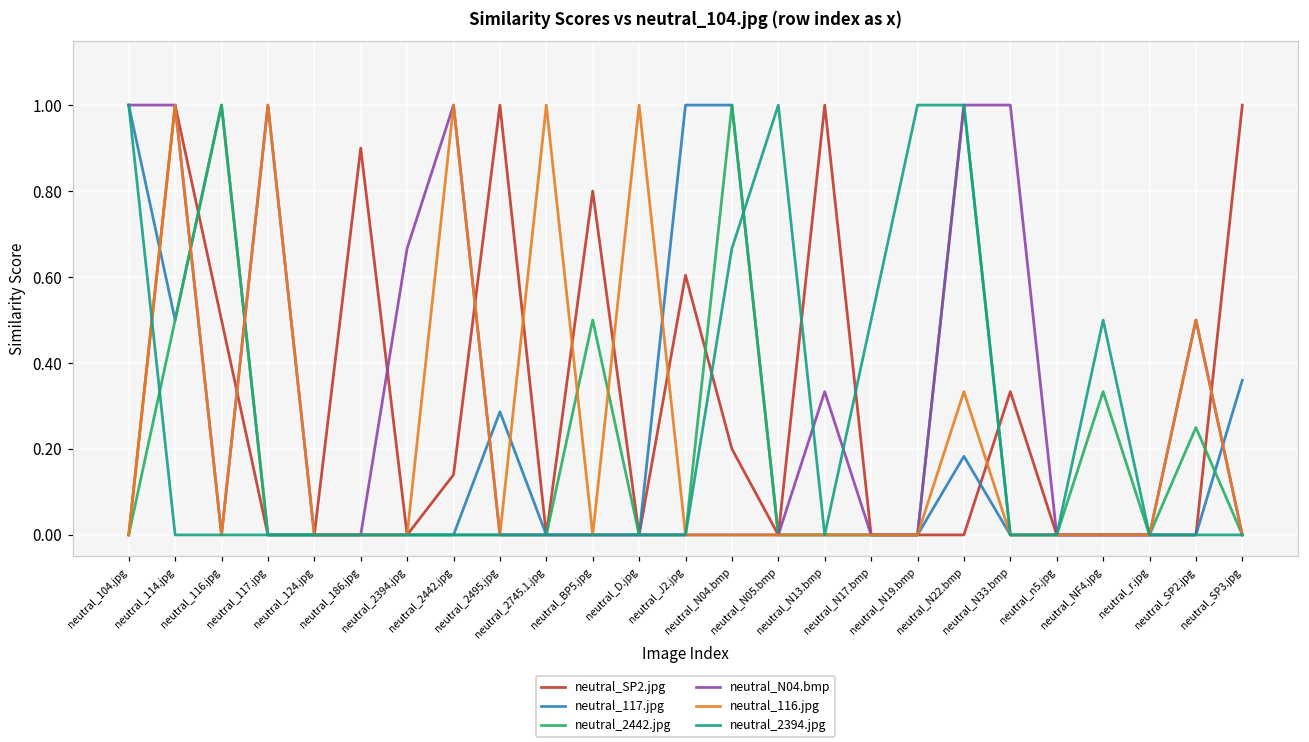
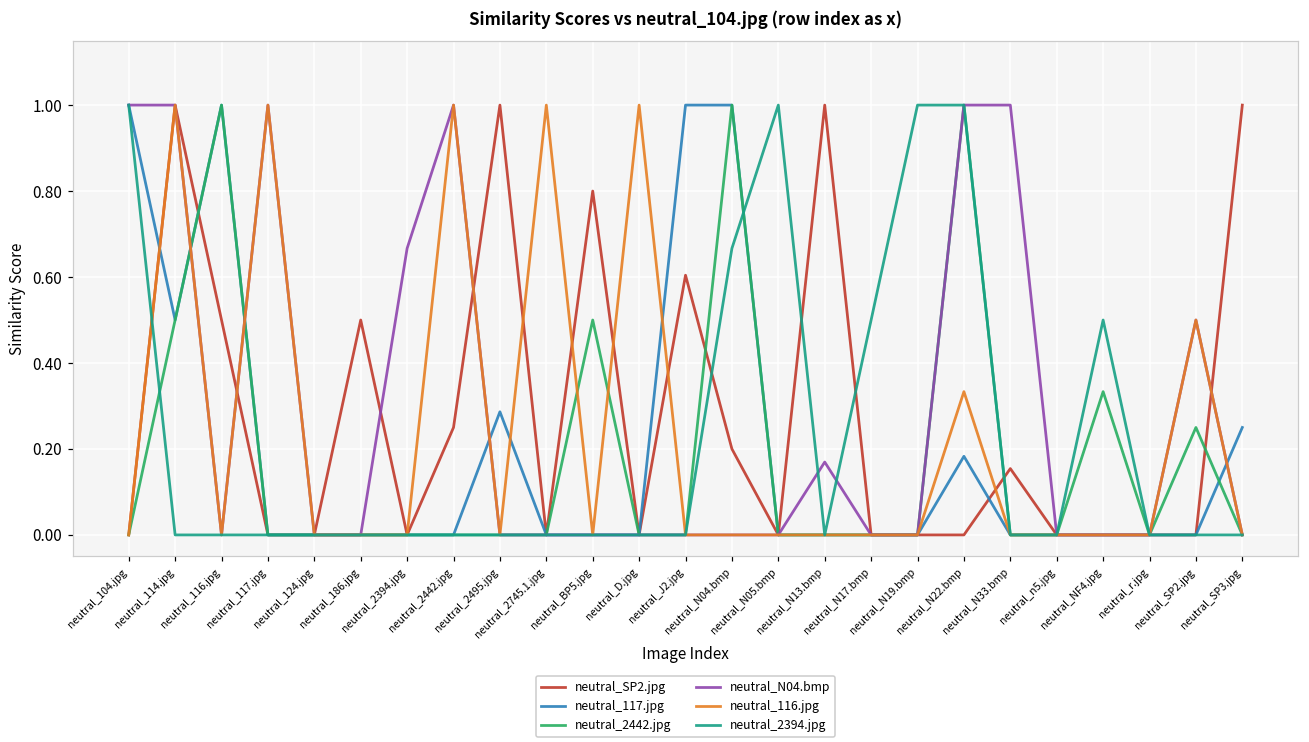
neutral_SP2.jpg, neutral_186.jpg: 0.9 -> 0.5
neutral_SP2.jpg, neutral_2442.jpg: 0.14 -> 0.25
neutral_N04.bmp, neutral_N13.bmp: 0.33 -> 0.17
neutral_SP2.jpg, neutral_N33.bmp: 0.33 -> 0.15
neutral_117.jpg, neutral_SP3.jpg: 0.36 -> 0.25
